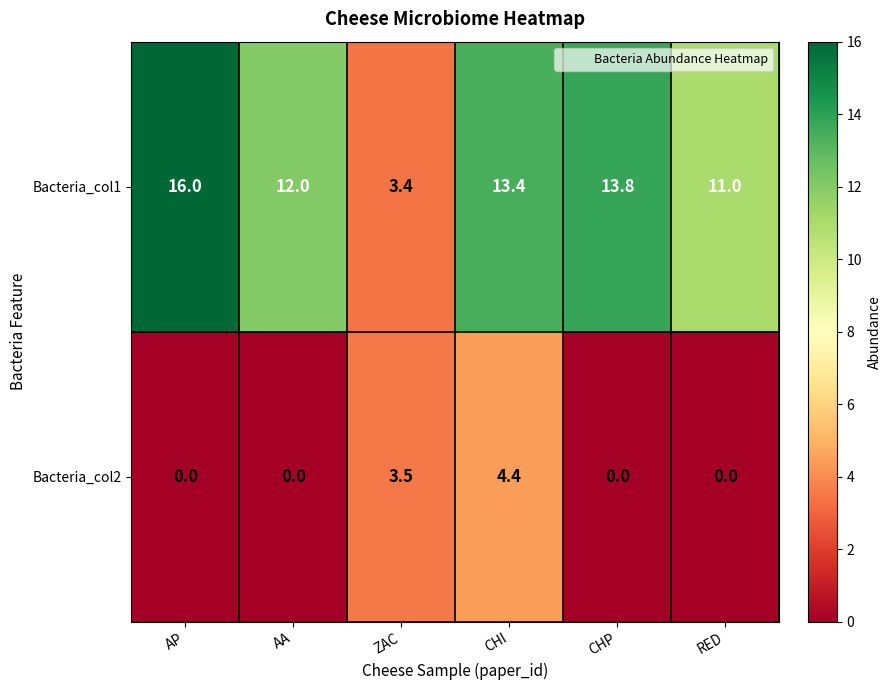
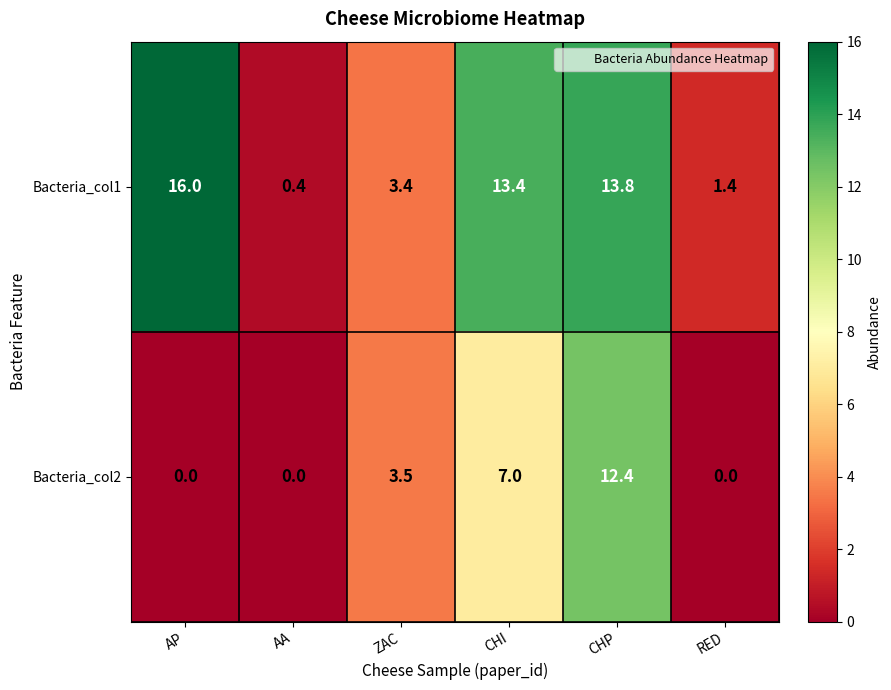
Bacteria_col1, AA: 12.0 -> 0.4
Bacteria_col1, RED: 11.0 -> 1.4
Bacteria_col2, CHI: 4.4 -> 7.0
Bacteria_col2, CHP: 0.0 -> 12.4
